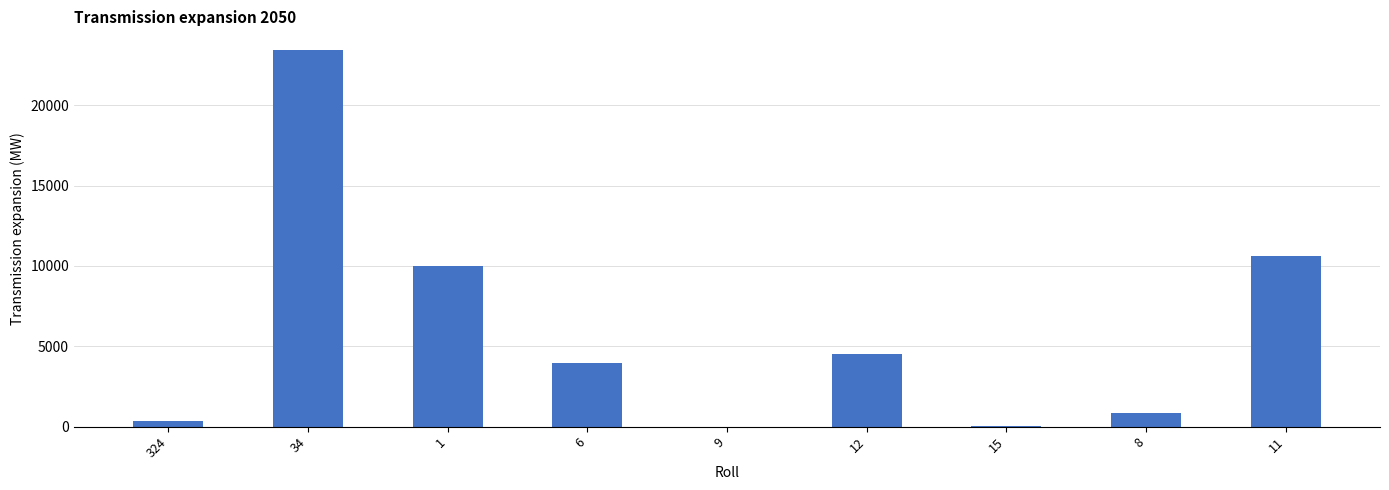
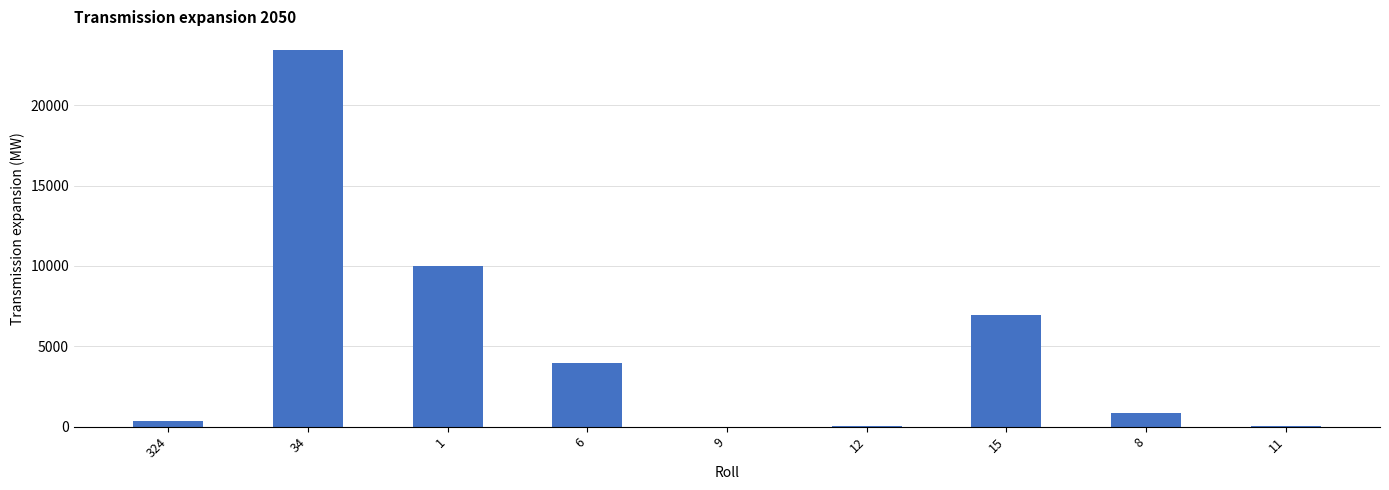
12: 4500 -> 0
15: 0 -> 7000
11: 10600 -> 0
